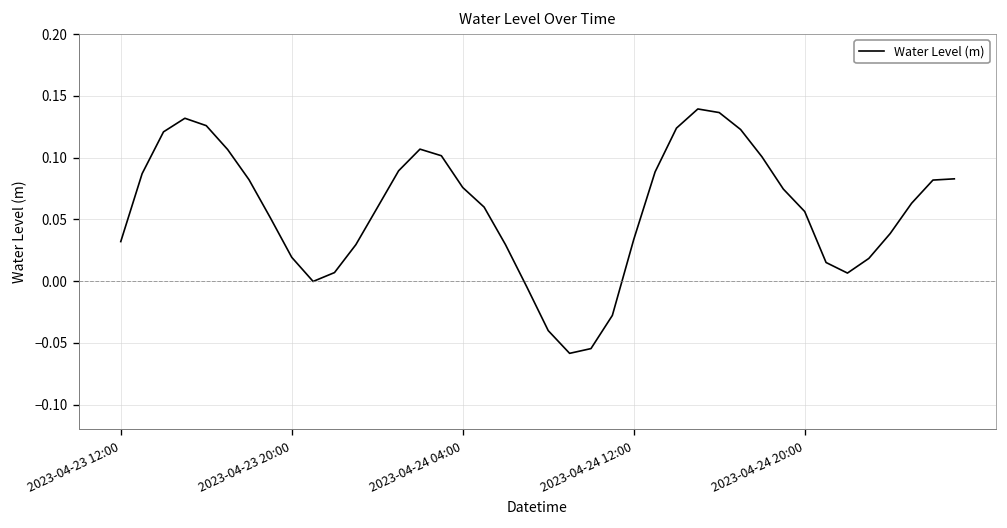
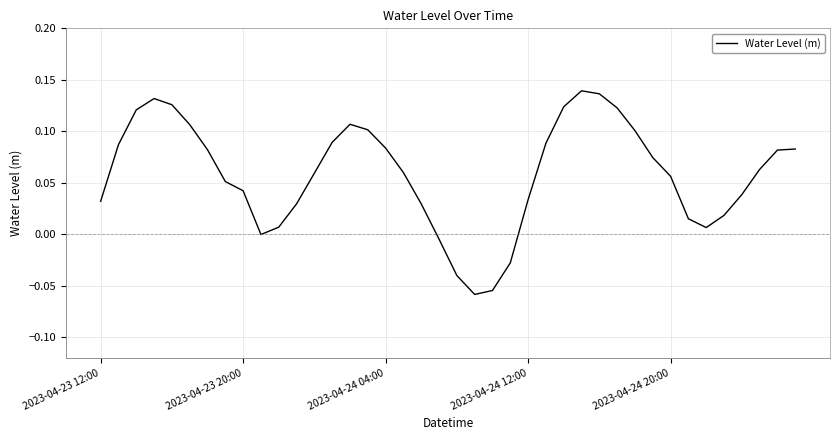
2023-04-23 20:00: 0.019 -> 0.042
2023-04-24 04:00: 0.076 -> 0.084
